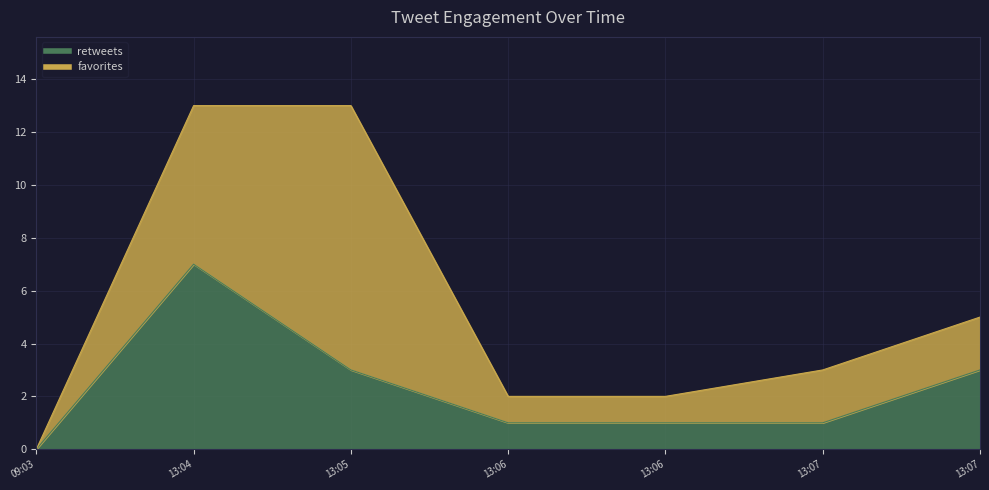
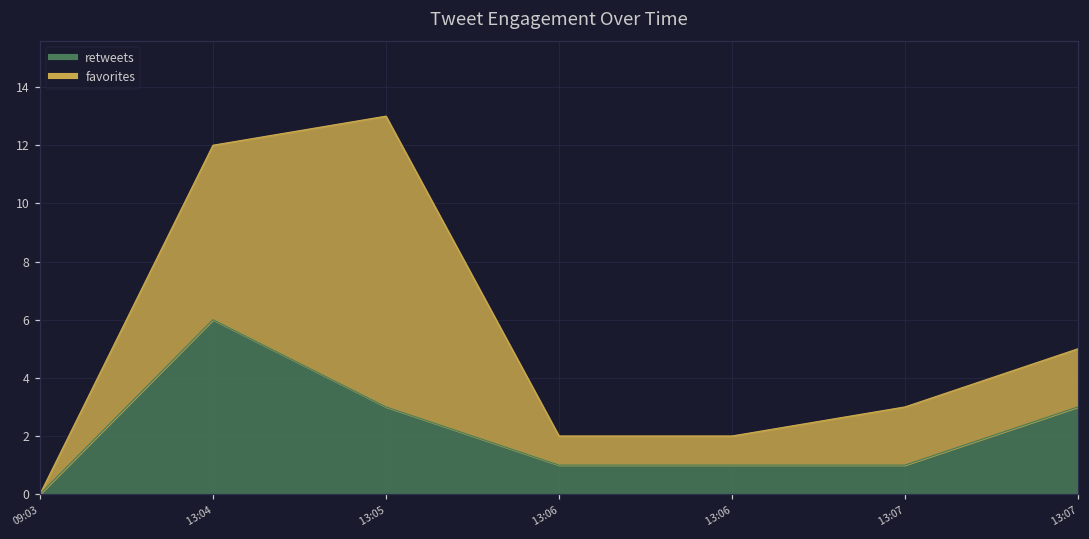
retweets, 13:04: 7 -> 6
